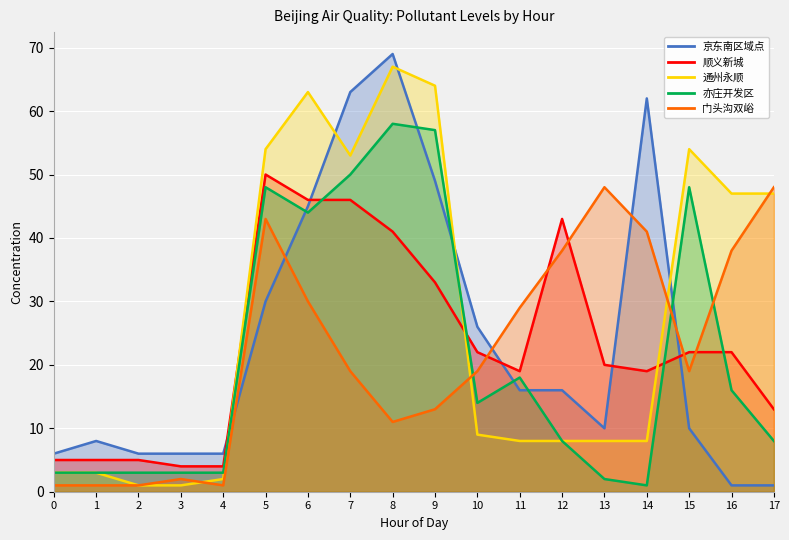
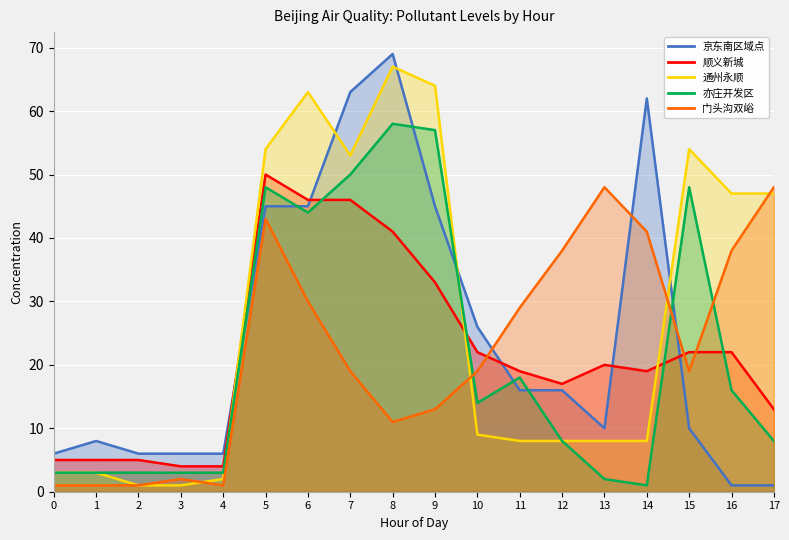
京东南区域点, 5: 30 -> 45
京东南区域点, 9: 49 -> 45
顺义新城, 12: 43 -> 17
